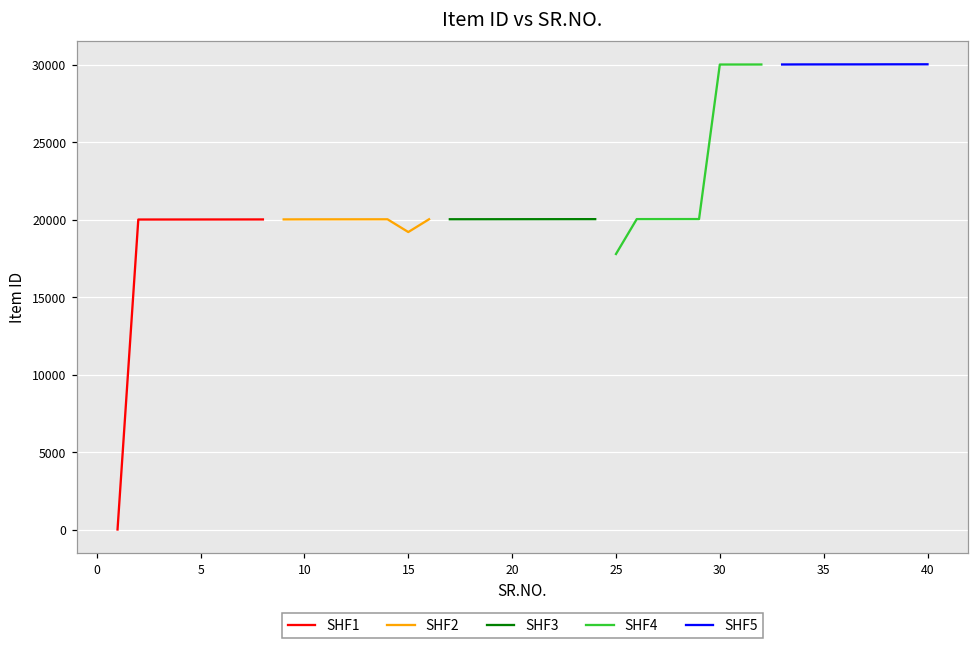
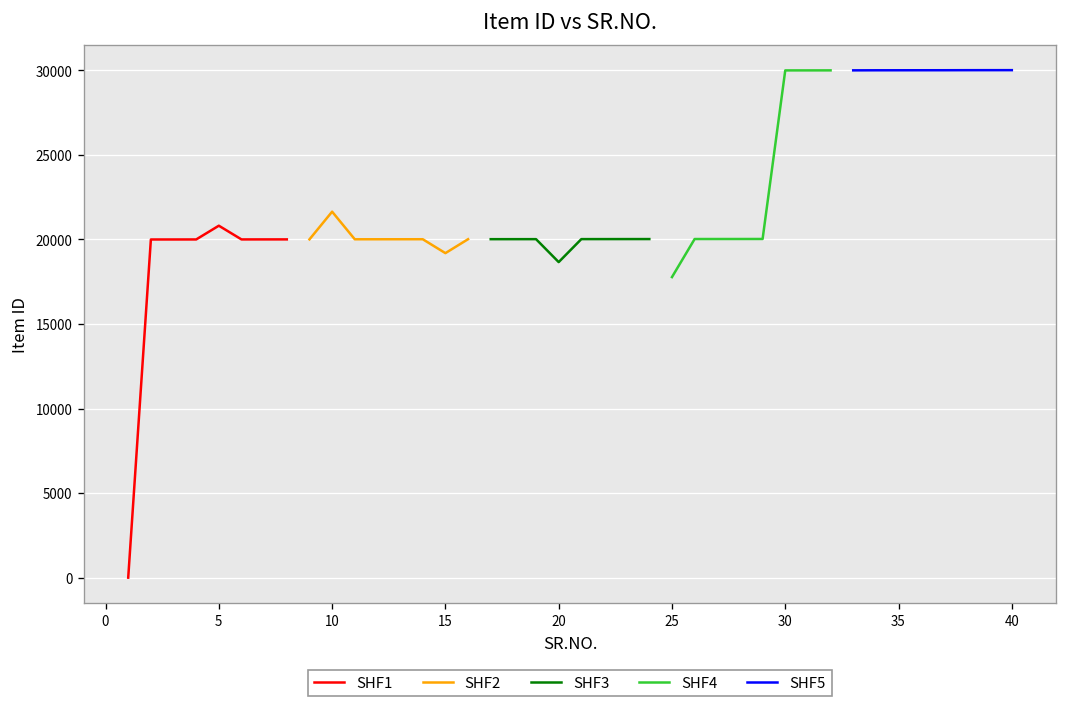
SHF1, 5: 20000 -> 20800
SHF2, 10: 20000 -> 21600
SHF3, 20: 20000 -> 18700
